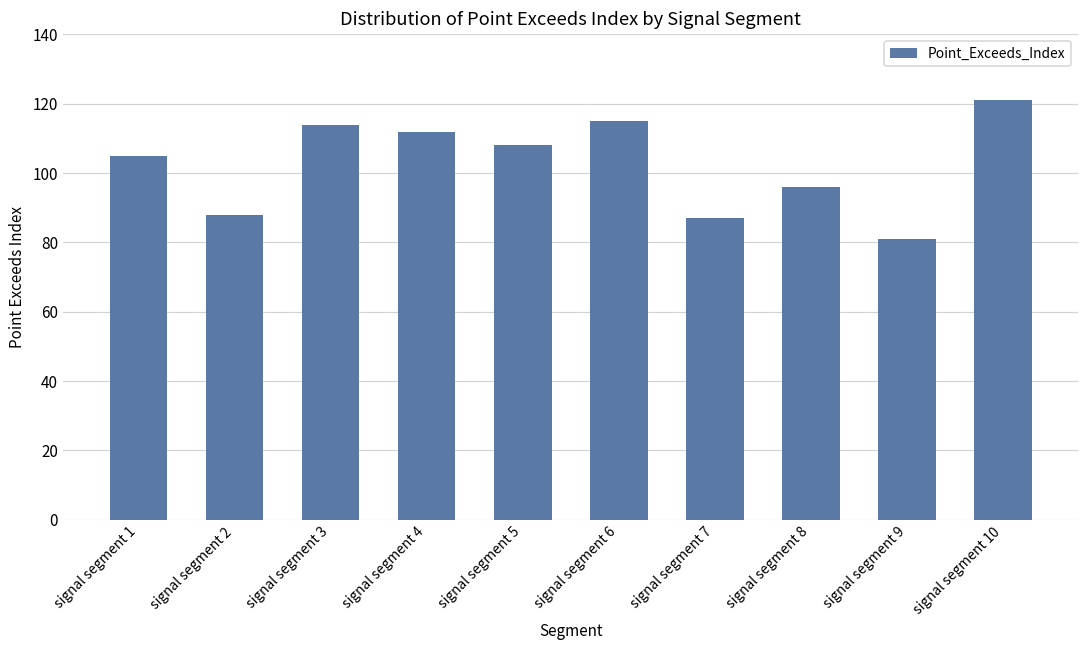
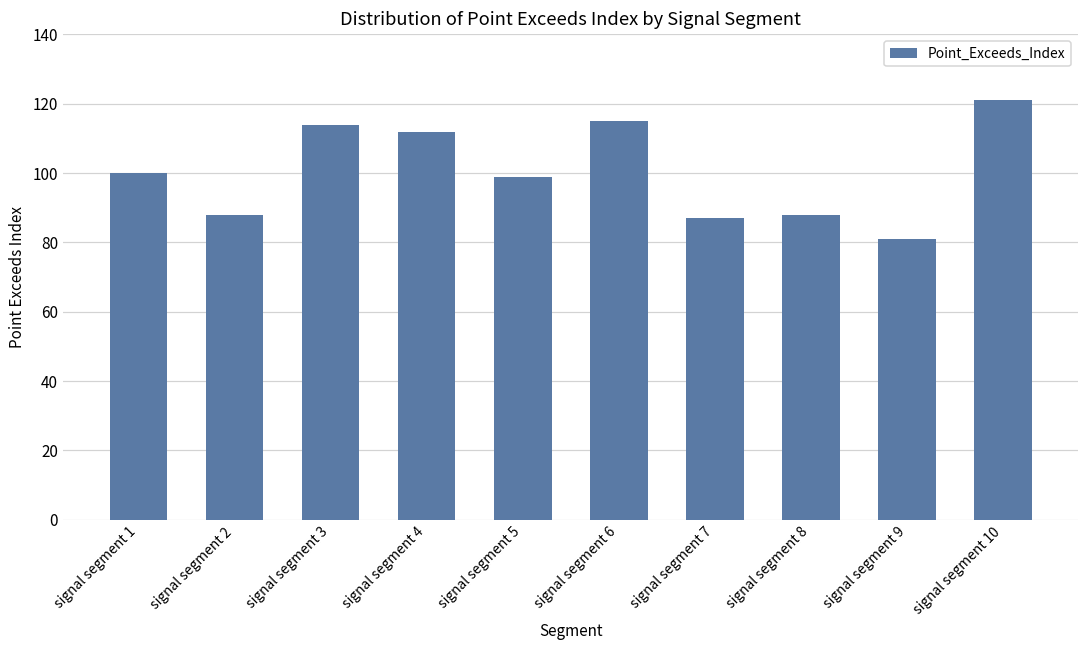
signal segment 1: 105 -> 100
signal segment 5: 108 -> 99
signal segment 8: 96 -> 88
